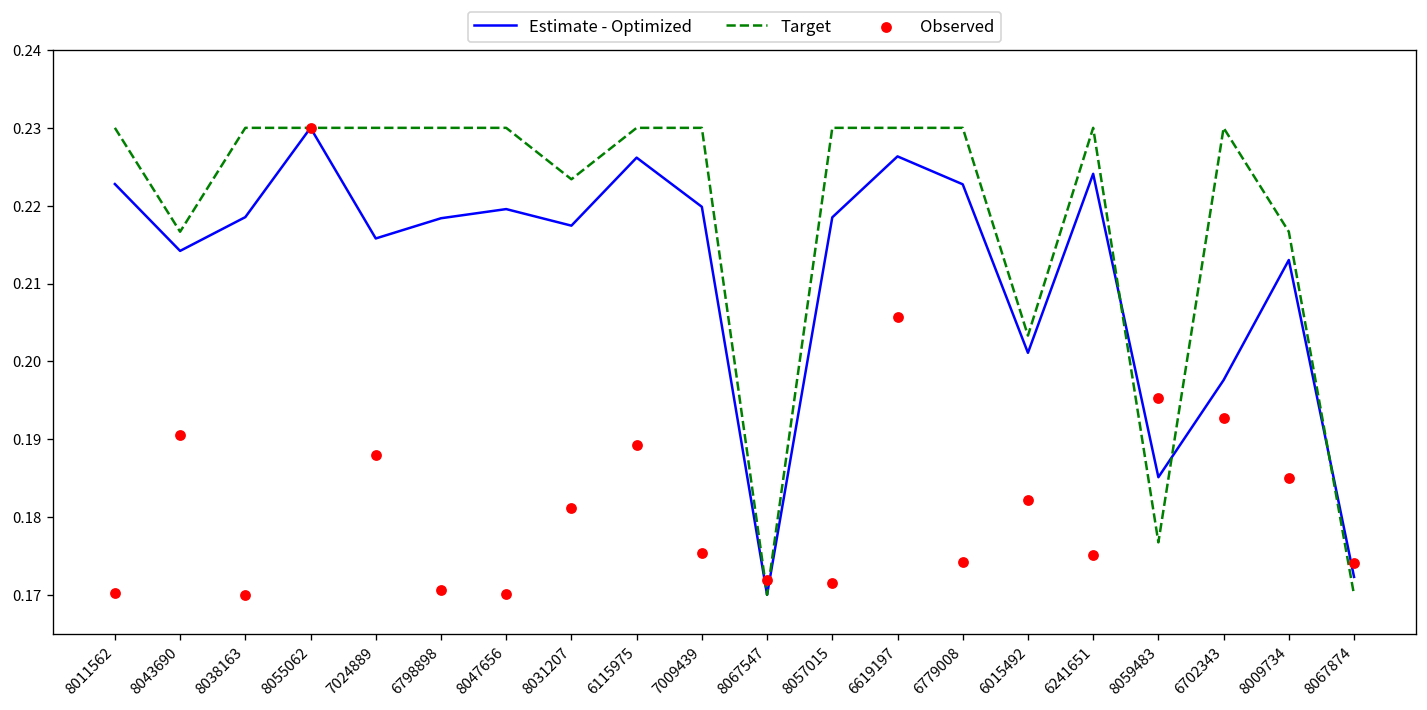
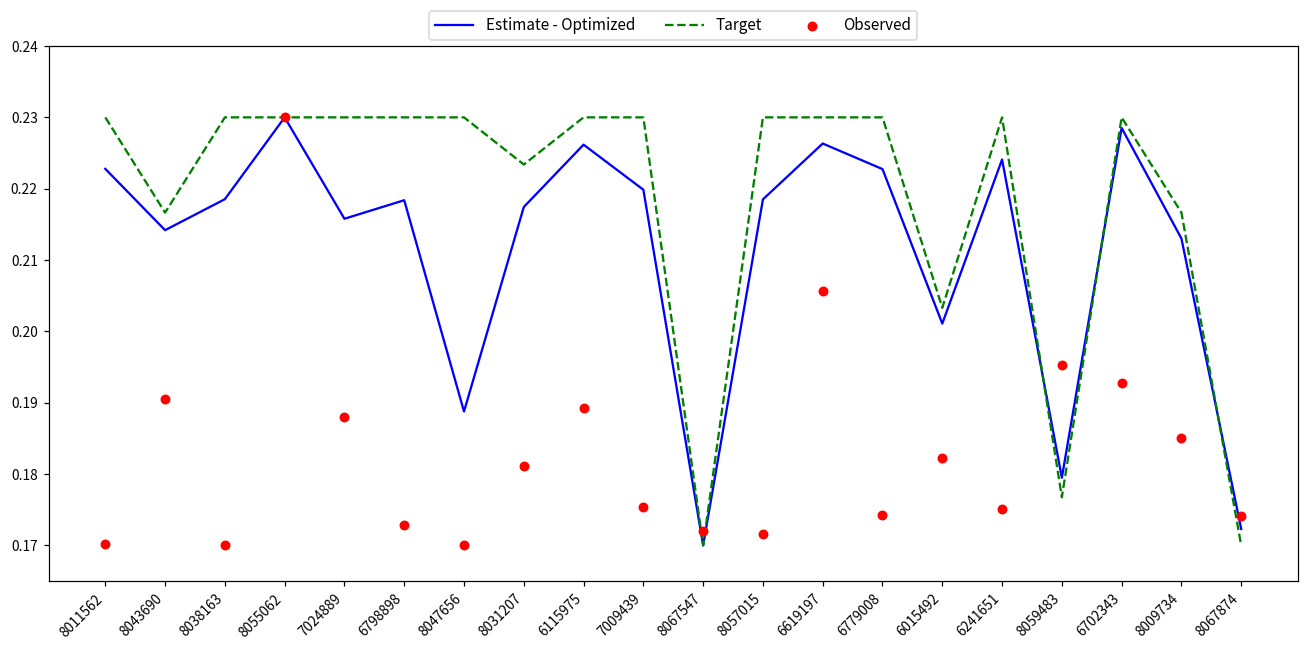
Observed, 6798898: 0.171 -> 0.173
Estimate - Optimized, 8047656: 0.220 -> 0.189
Estimate - Optimized, 8059483: 0.185 -> 0.179
Estimate - Optimized, 6702343: 0.198 -> 0.229
